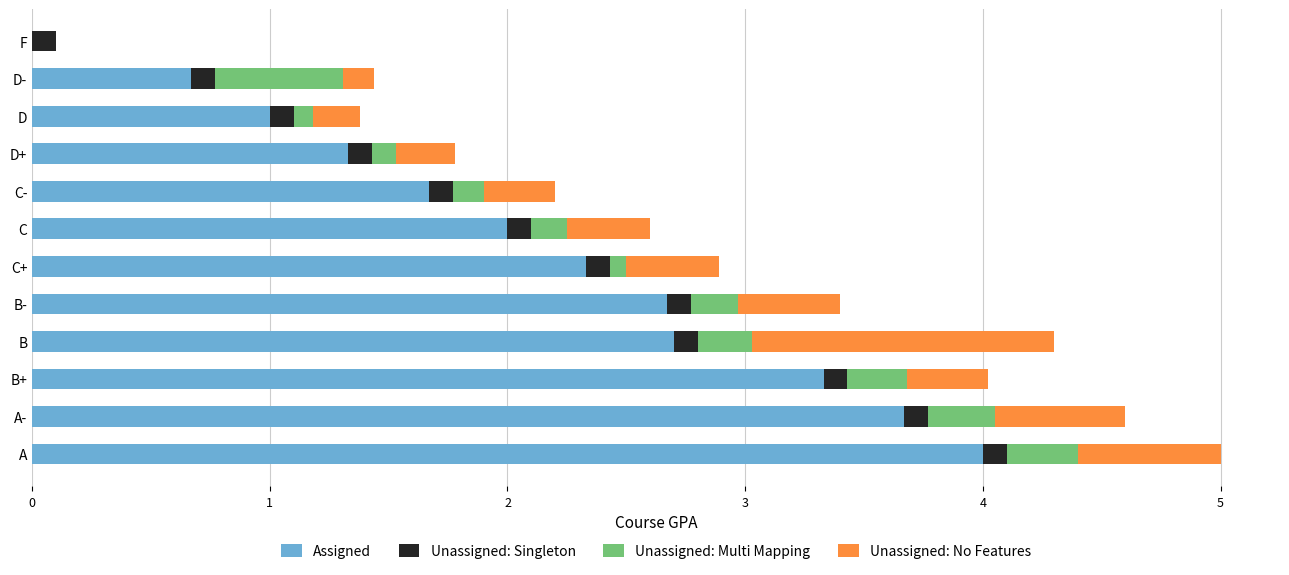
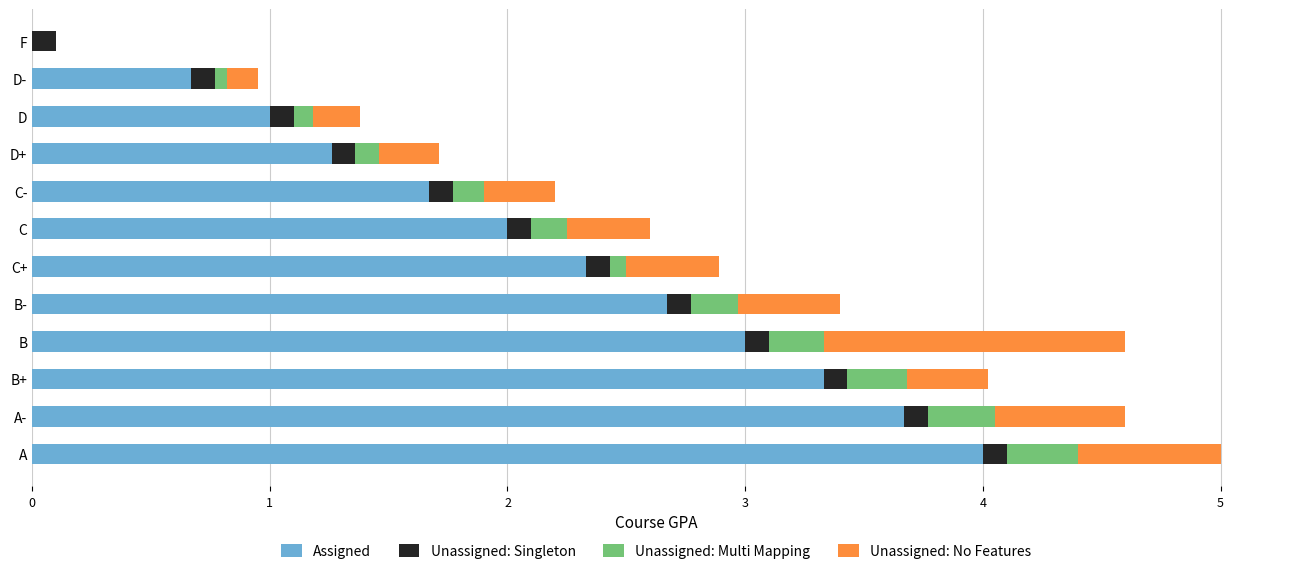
Unassigned: Multi Mapping, D-: 0.54 -> 0.05
Assigned, D+: 1.33 -> 1.26
Assigned, B: 2.7 -> 3.0
